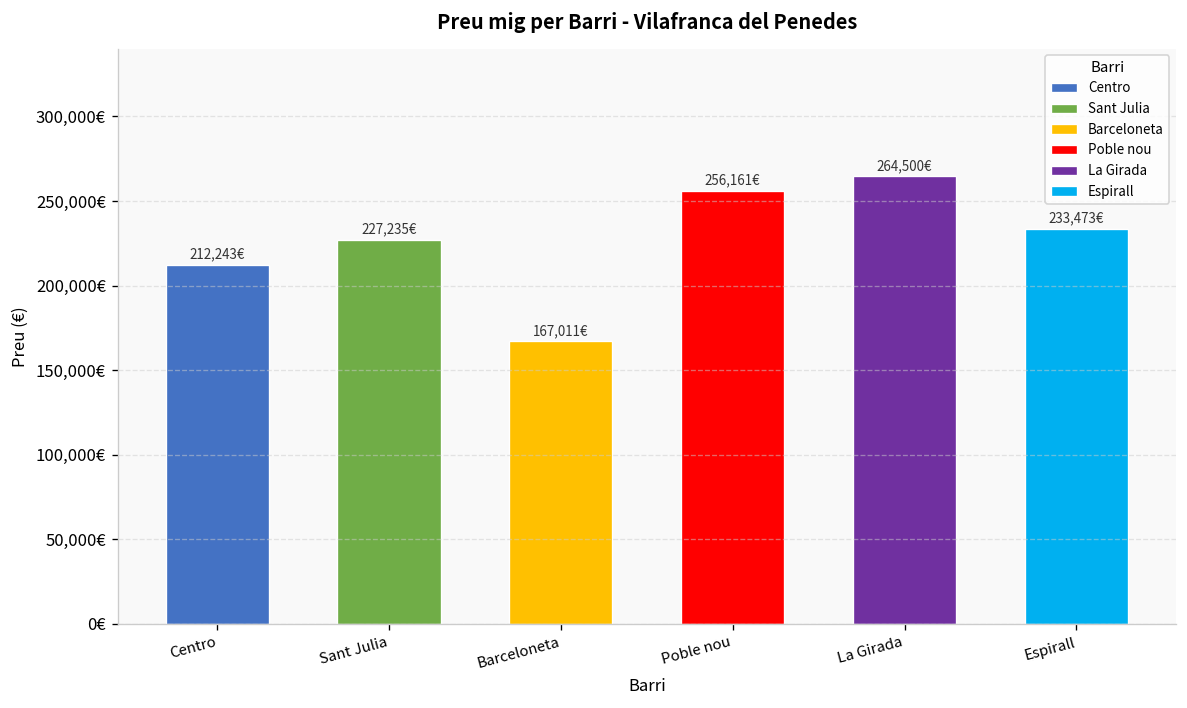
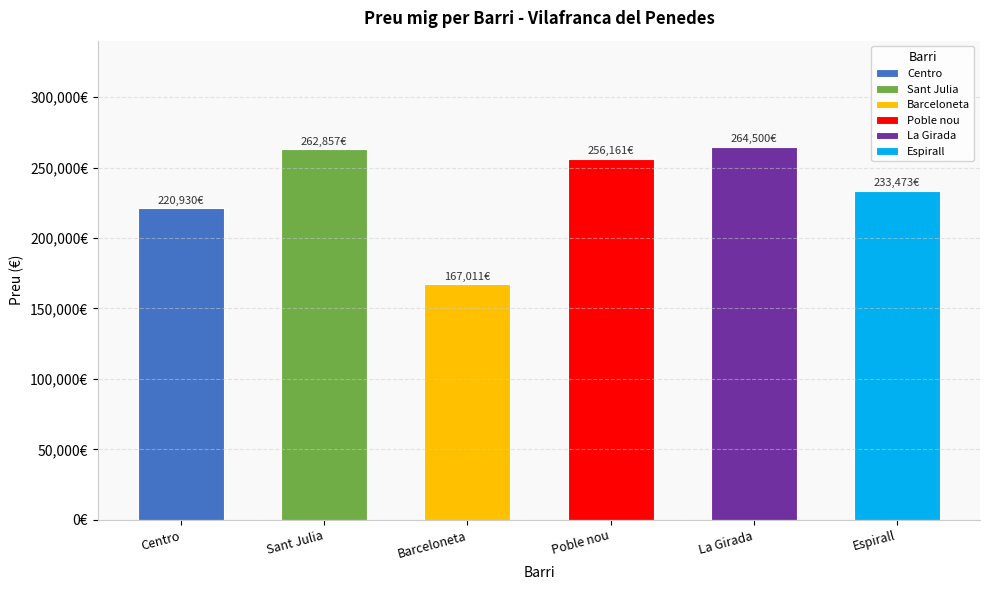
Centro: 212,243€ -> 220,930€
Sant Julia: 227,235€ -> 262,857€
